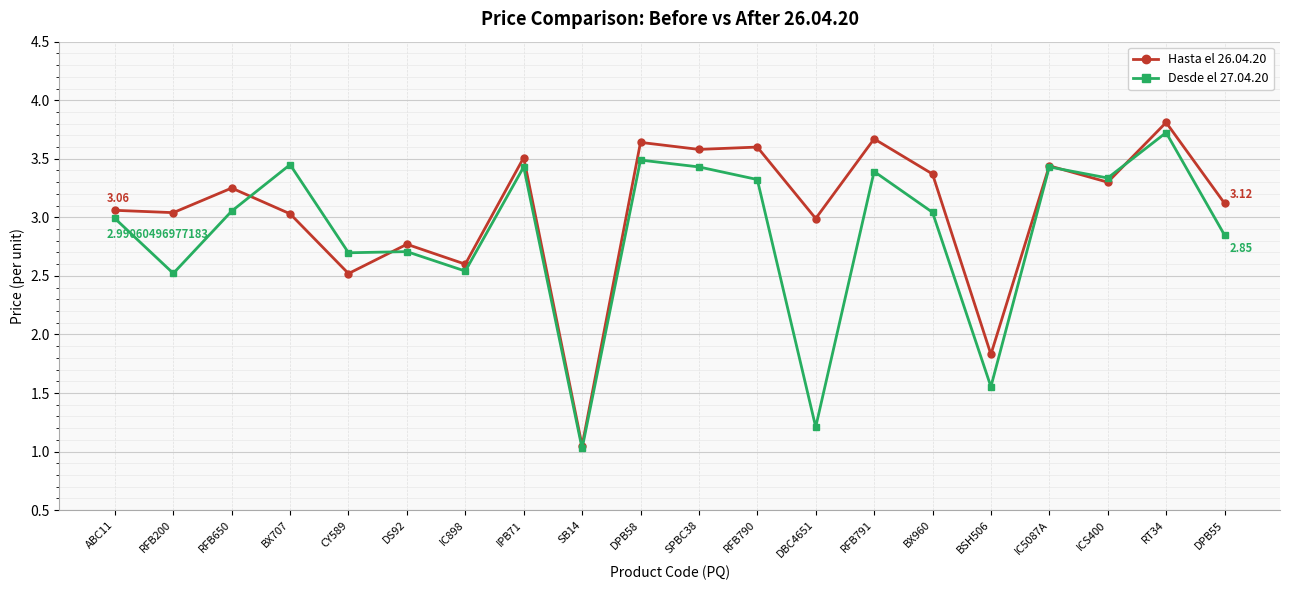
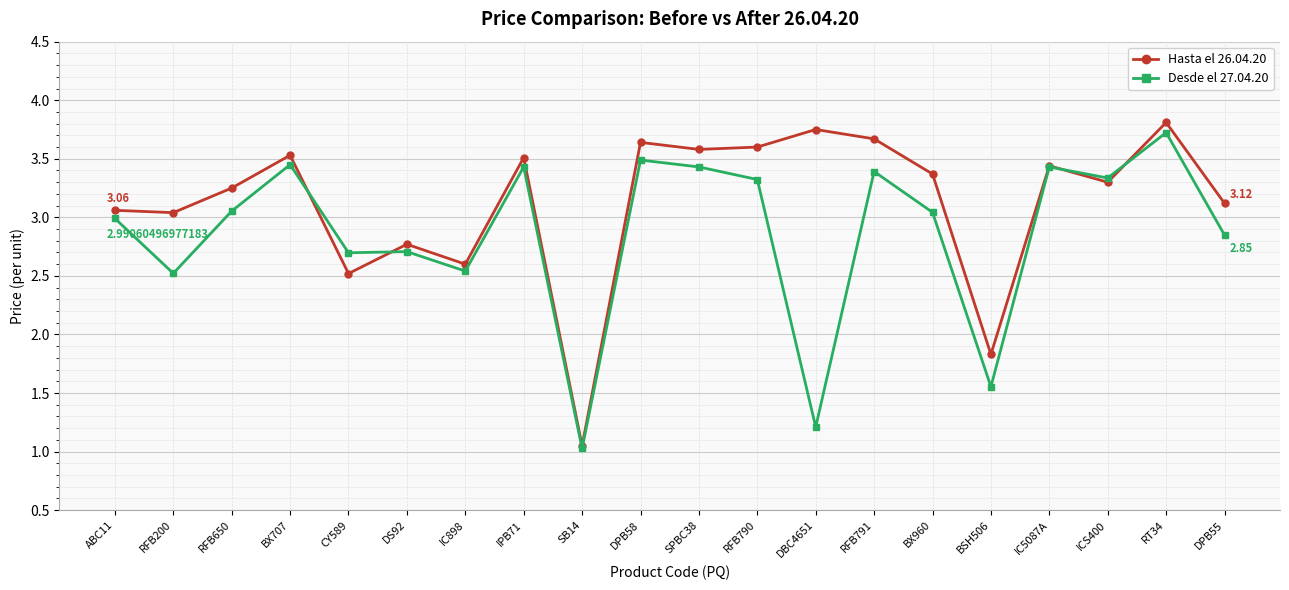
Hasta el 26.04.20, BX707: 3.03 -> 3.53
Hasta el 26.04.20, DBC4651: 2.99 -> 3.75
